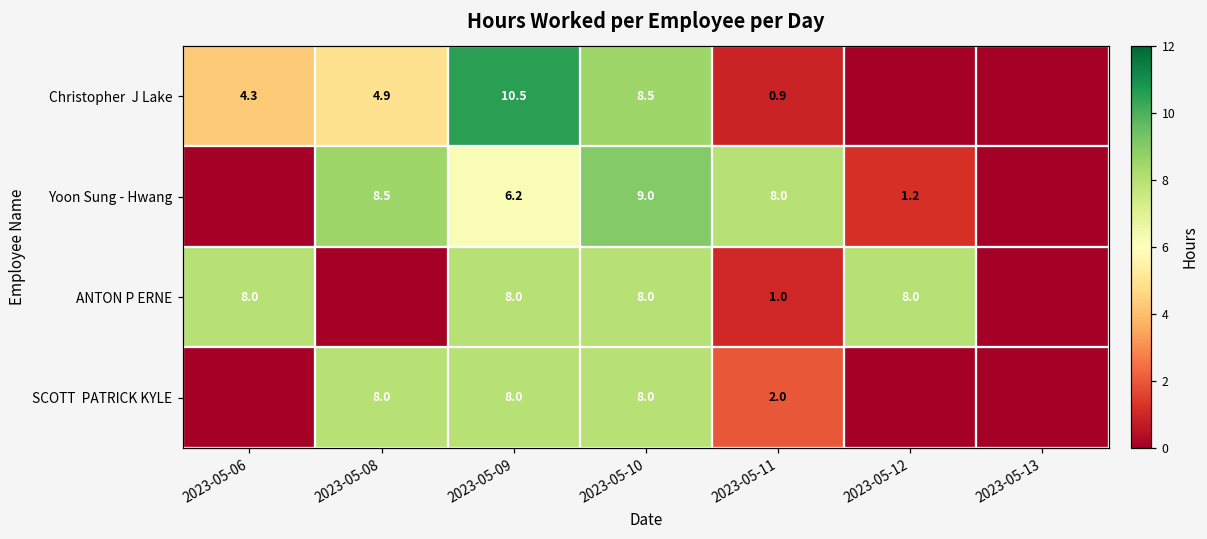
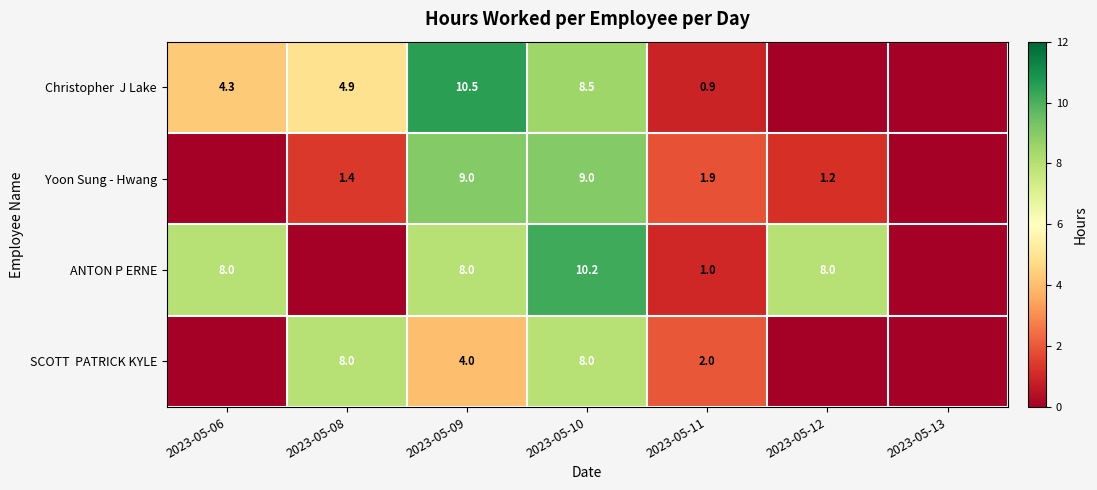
Yoon Sung - Hwang, 2023-05-08: 8.5 -> 1.4
Yoon Sung - Hwang, 2023-05-09: 6.2 -> 9.0
Yoon Sung - Hwang, 2023-05-11: 8.0 -> 1.9
ANTON P ERNE, 2023-05-10: 8.0 -> 10.2
SCOTT PATRICK KYLE, 2023-05-09: 8.0 -> 4.0
